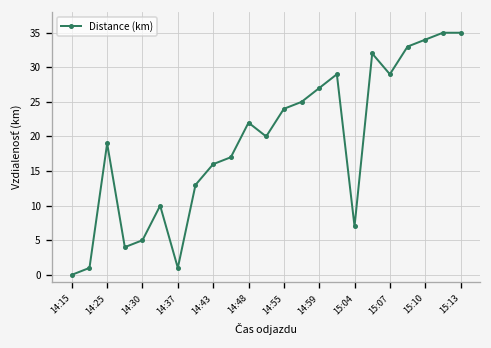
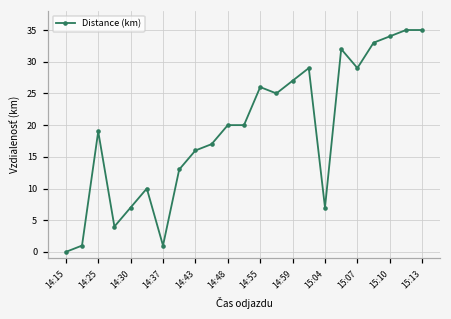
14:30: 5 -> 7
14:48: 22 -> 20
14:55: 24 -> 26
